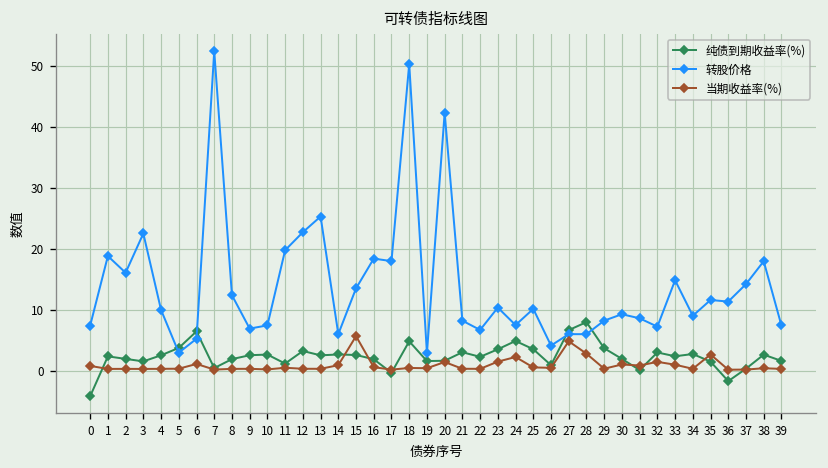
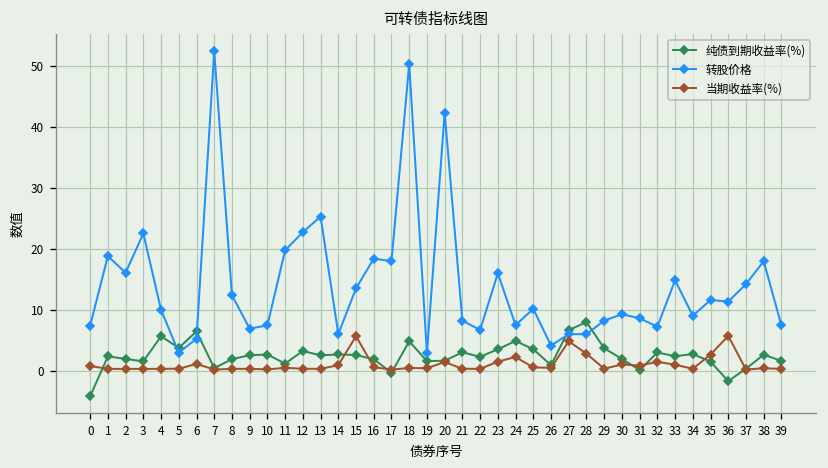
纯债到期收益率(%), 4: 3 -> 6
转股价格, 23: 10 -> 16
当期收益率(%), 36: 0 -> 6
